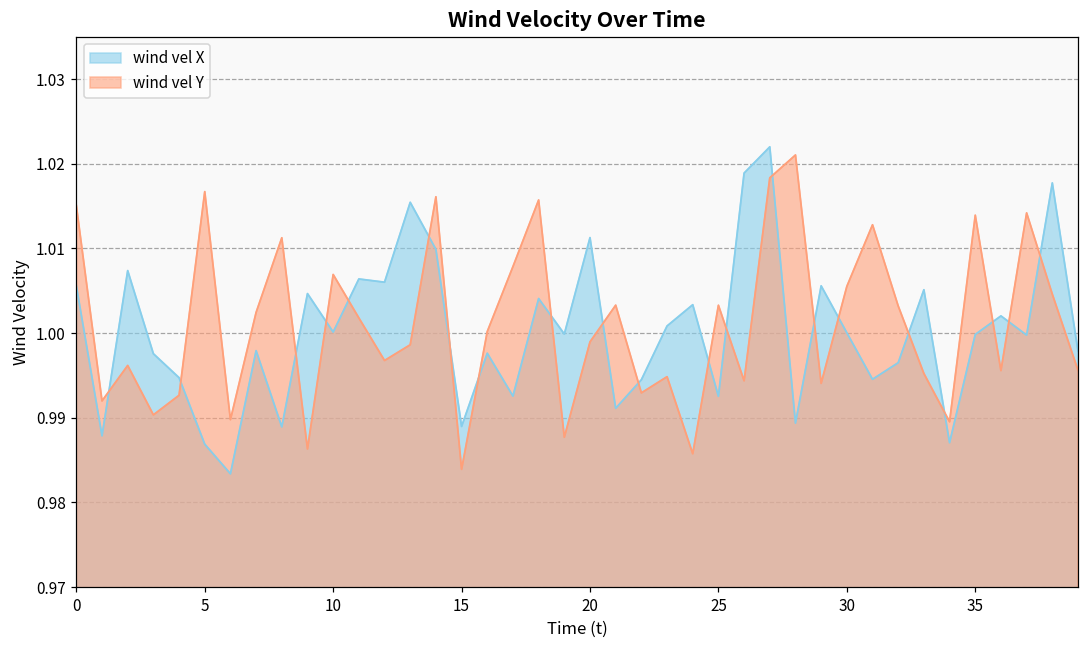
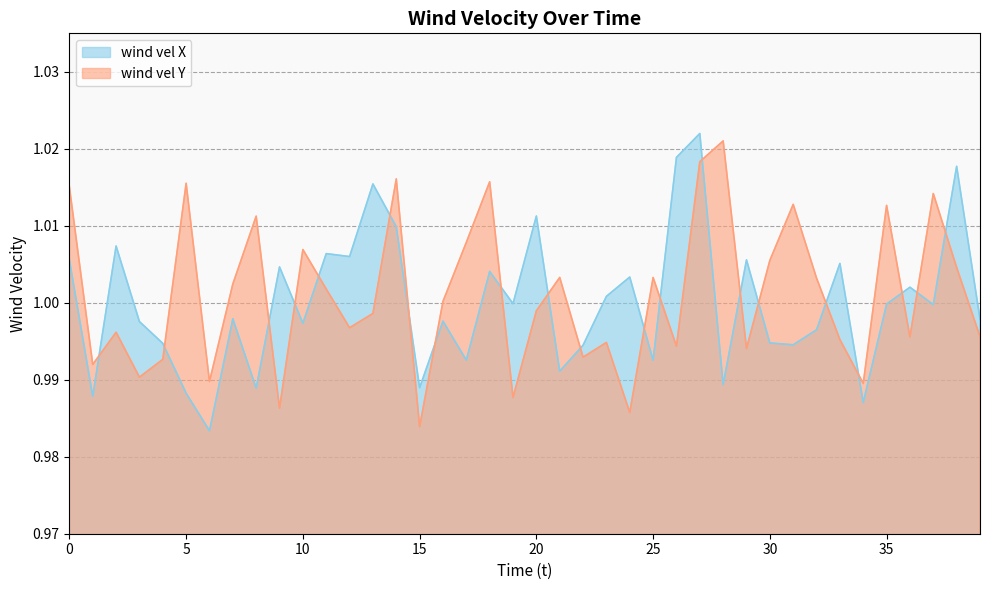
wind vel X, 5: 0.987 -> 0.988
wind vel Y, 5: 1.017 -> 1.016
wind vel X, 10: 1.000 -> 0.997
wind vel X, 30: 1.000 -> 0.995
wind vel Y, 35: 1.014 -> 1.013
